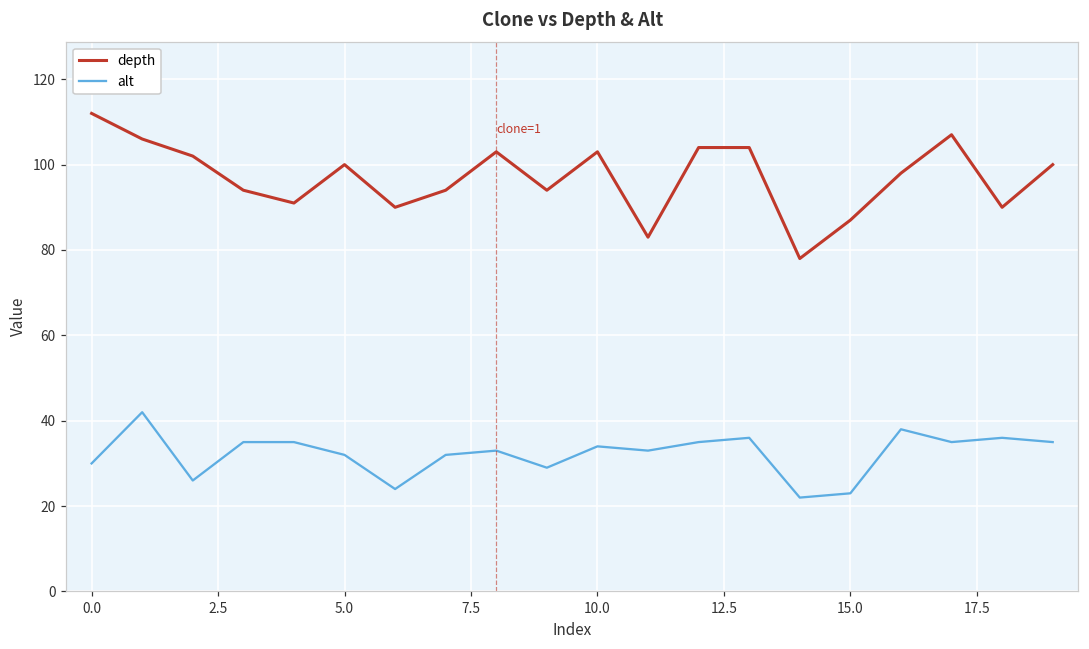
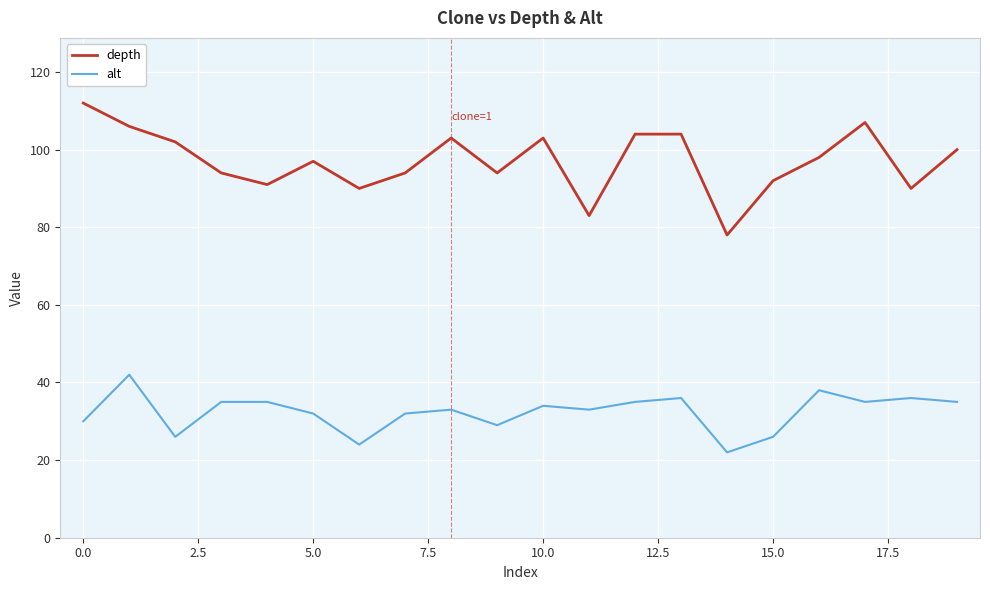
depth, 5.0: 100 -> 97
depth, 15.0: 87 -> 92
alt, 15.0: 23 -> 26
